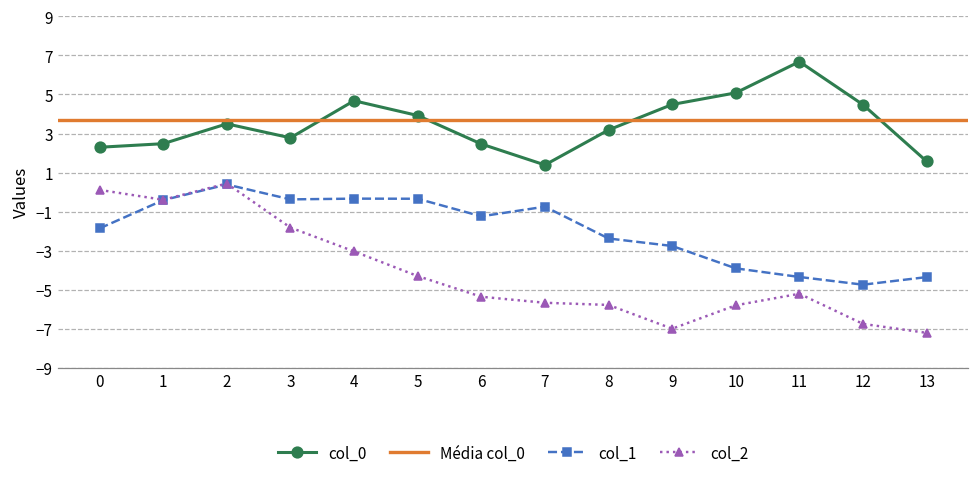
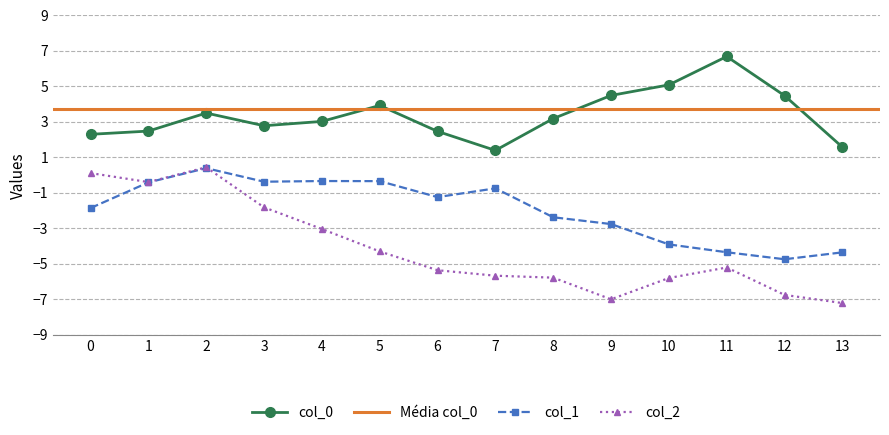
col_0, 4: 4.7 -> 3.0
